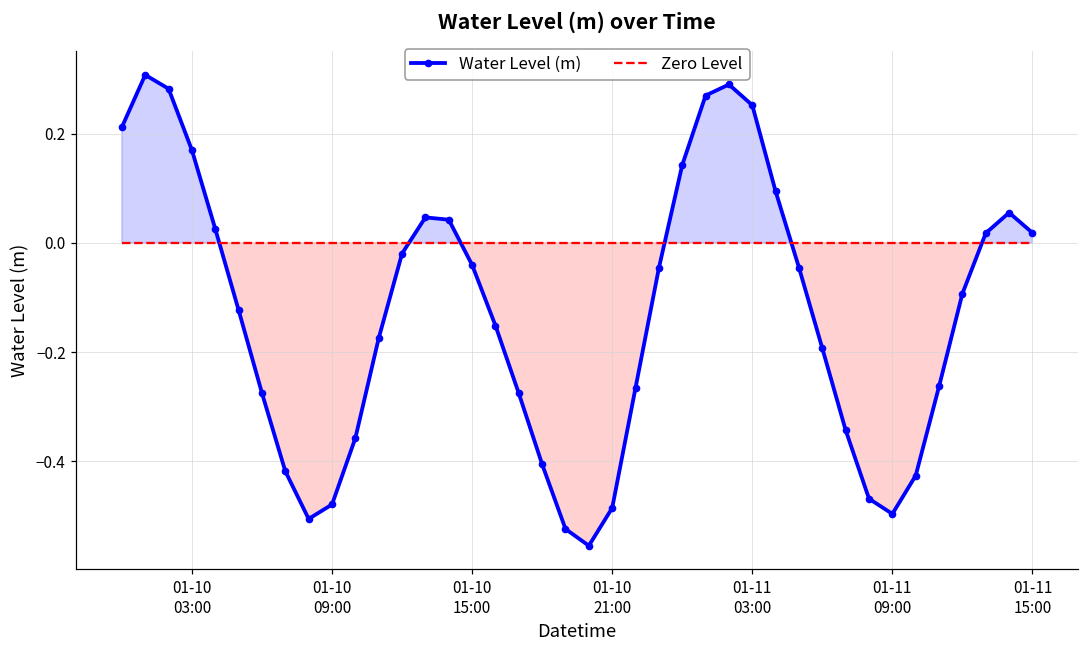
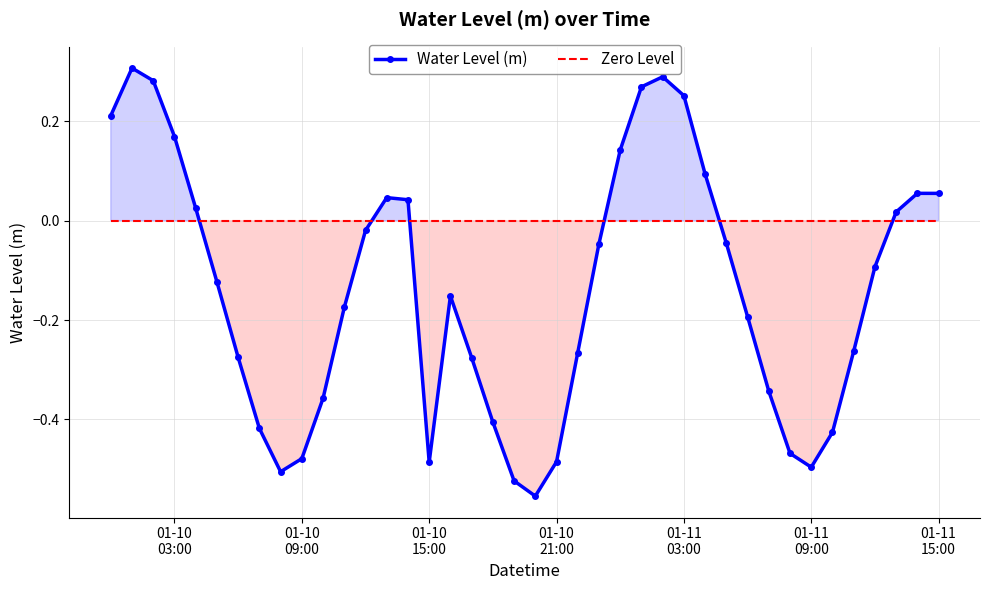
Water Level (m), 01-10 15:00: -0.04 -> -0.49
Water Level (m), 01-11 15:00: 0.02 -> 0.06
